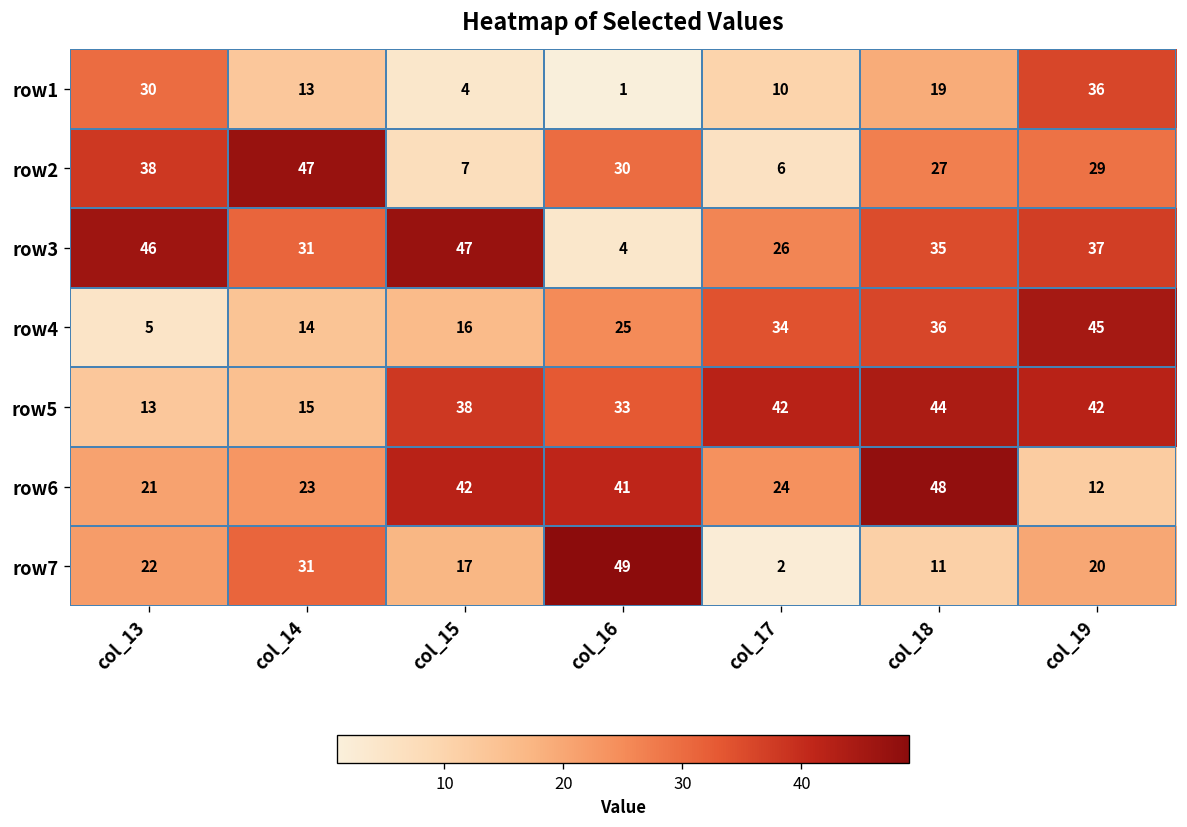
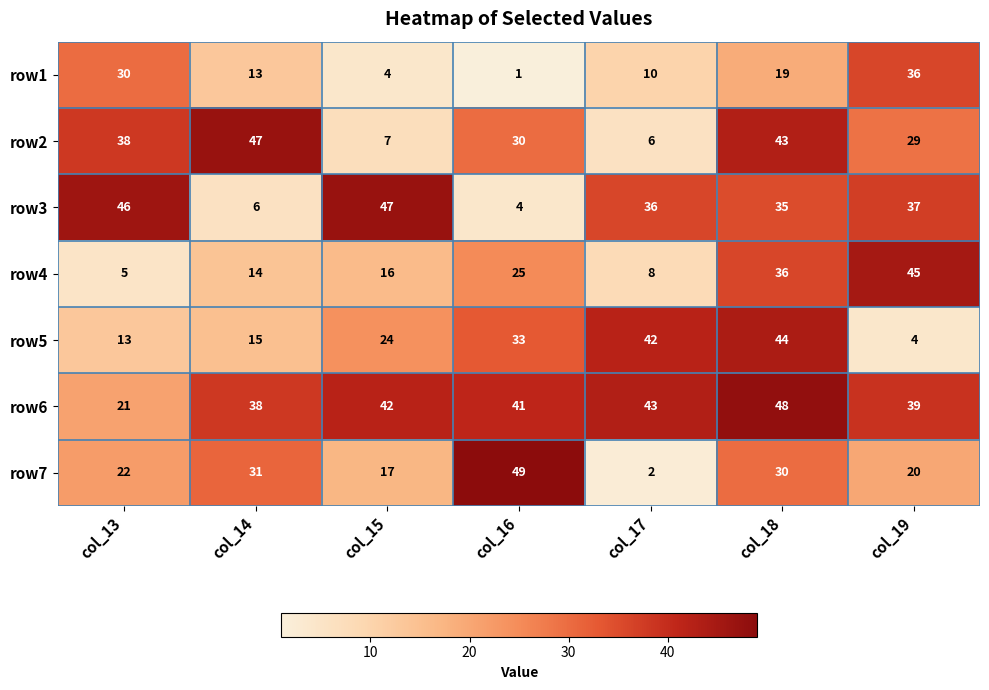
row2, col_18: 27 -> 43
row3, col_14: 31 -> 6
row3, col_17: 26 -> 36
row4, col_17: 34 -> 8
row5, col_15: 38 -> 24
row5, col_19: 42 -> 4
row6, col_14: 23 -> 38
row6, col_17: 24 -> 43
row6, col_19: 12 -> 39
row7, col_18: 11 -> 30
